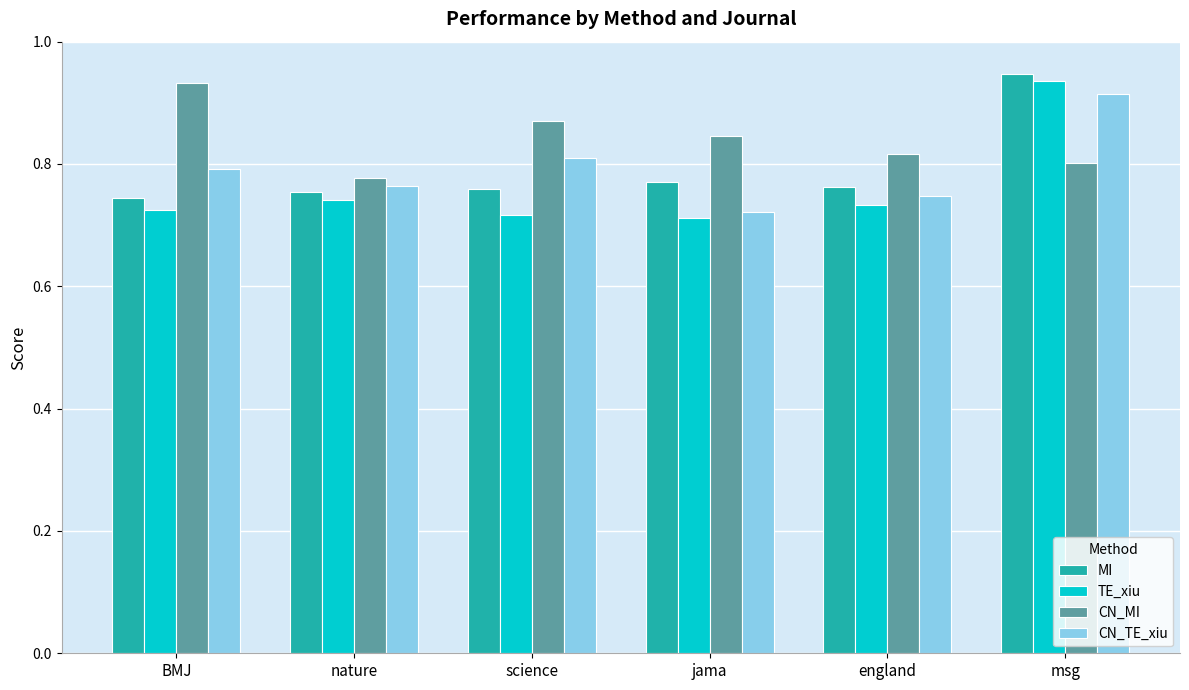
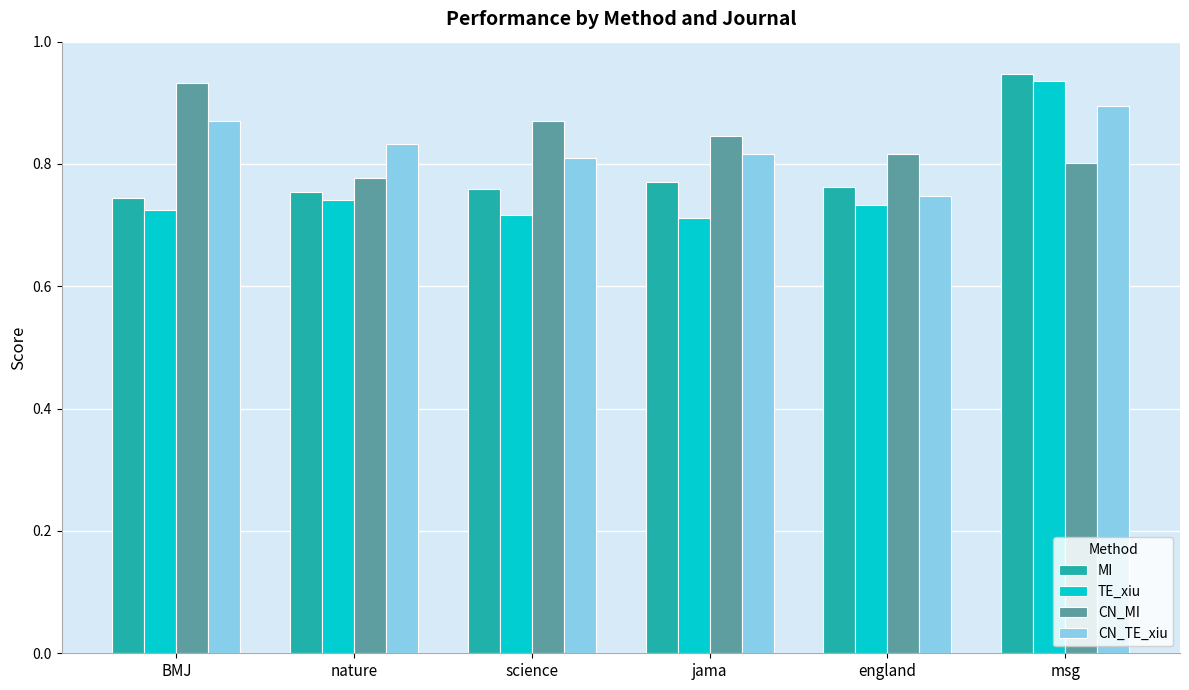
CN_TE_xiu, BMJ: 0.79 -> 0.87
CN_TE_xiu, nature: 0.76 -> 0.83
CN_TE_xiu, jama: 0.72 -> 0.82
CN_TE_xiu, msg: 0.91 -> 0.90
